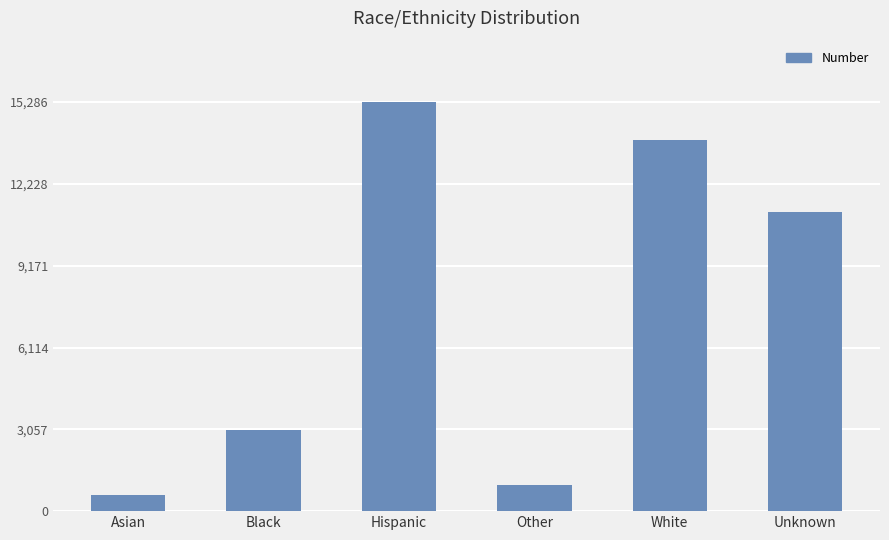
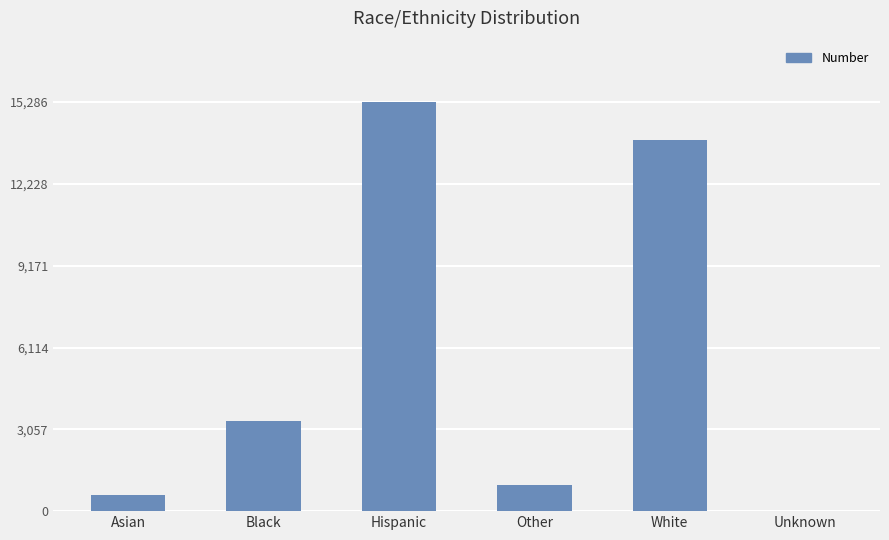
Black: 3,000 -> 3,400
Unknown: 11,200 -> 0
